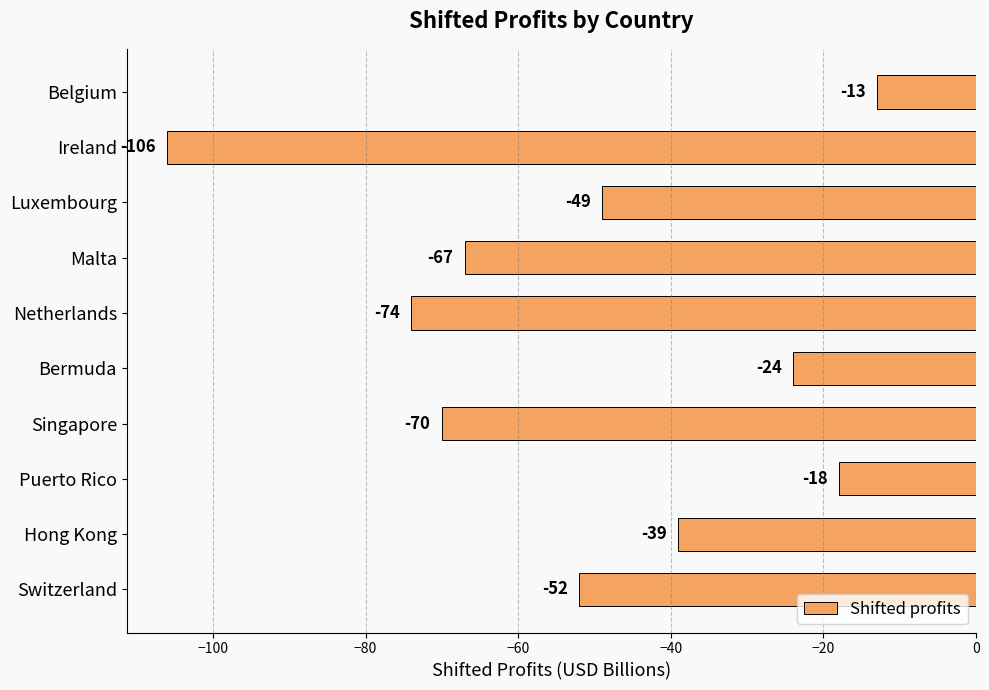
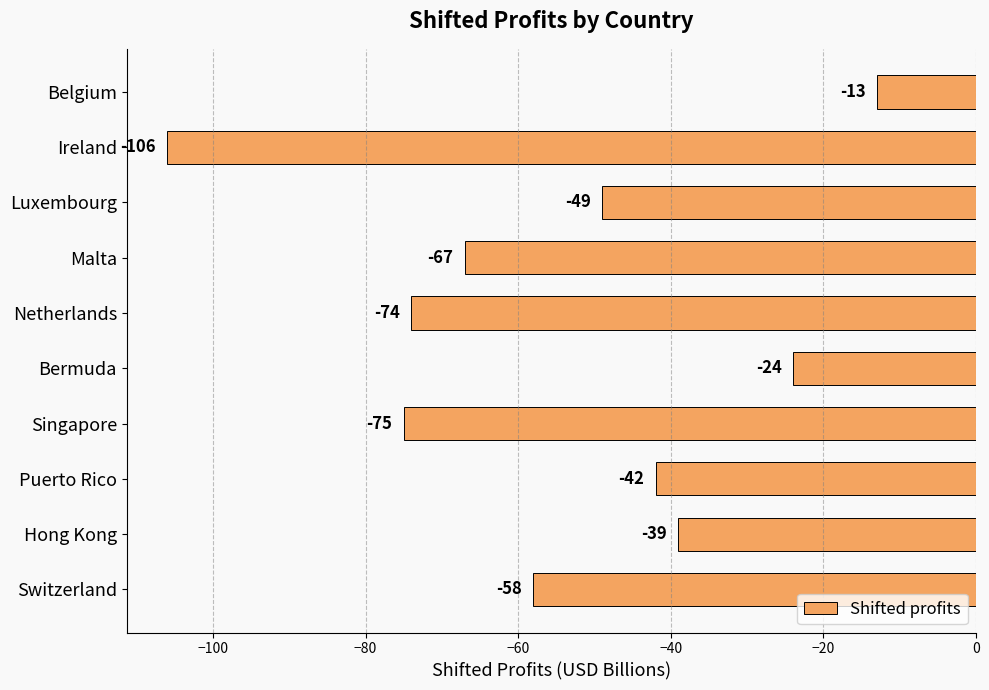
Singapore: -70 -> -75
Puerto Rico: -18 -> -42
Switzerland: -52 -> -58
